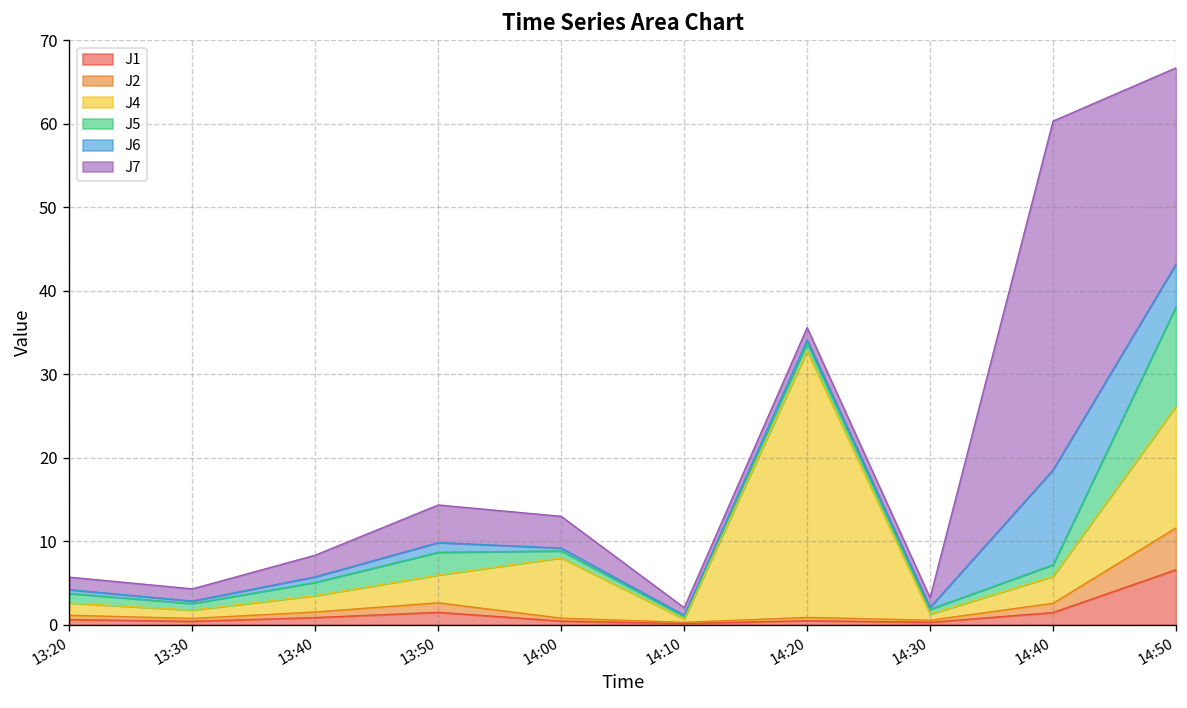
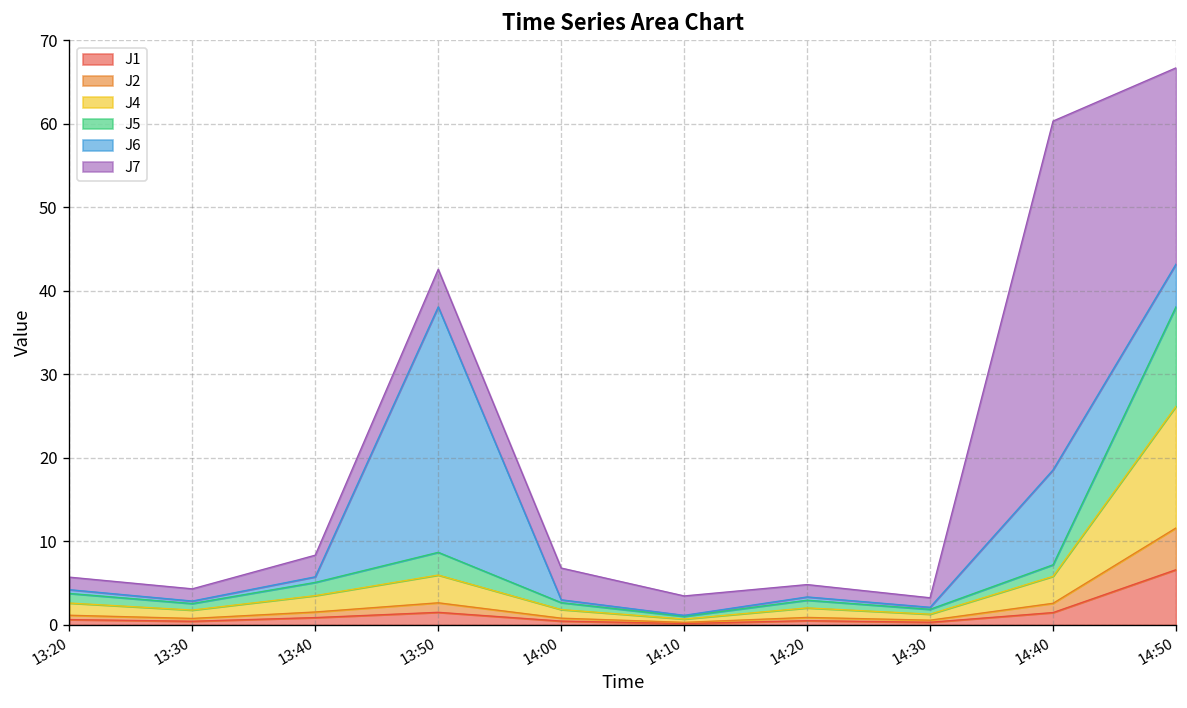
J6, 13:50: 1 -> 29
J4, 14:00: 7 -> 1
J7, 14:10: 1 -> 2
J4, 14:20: 32 -> 1
